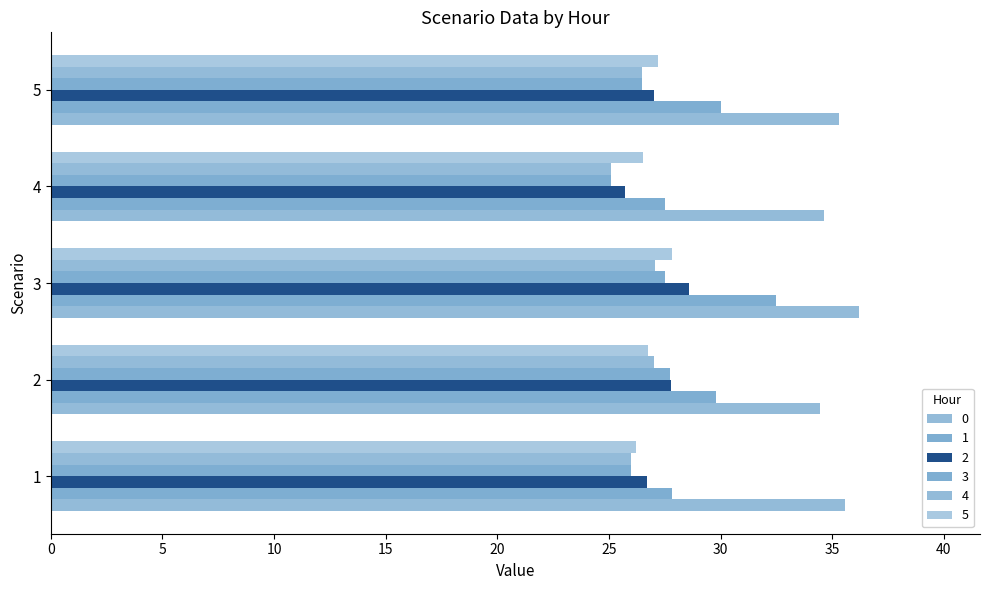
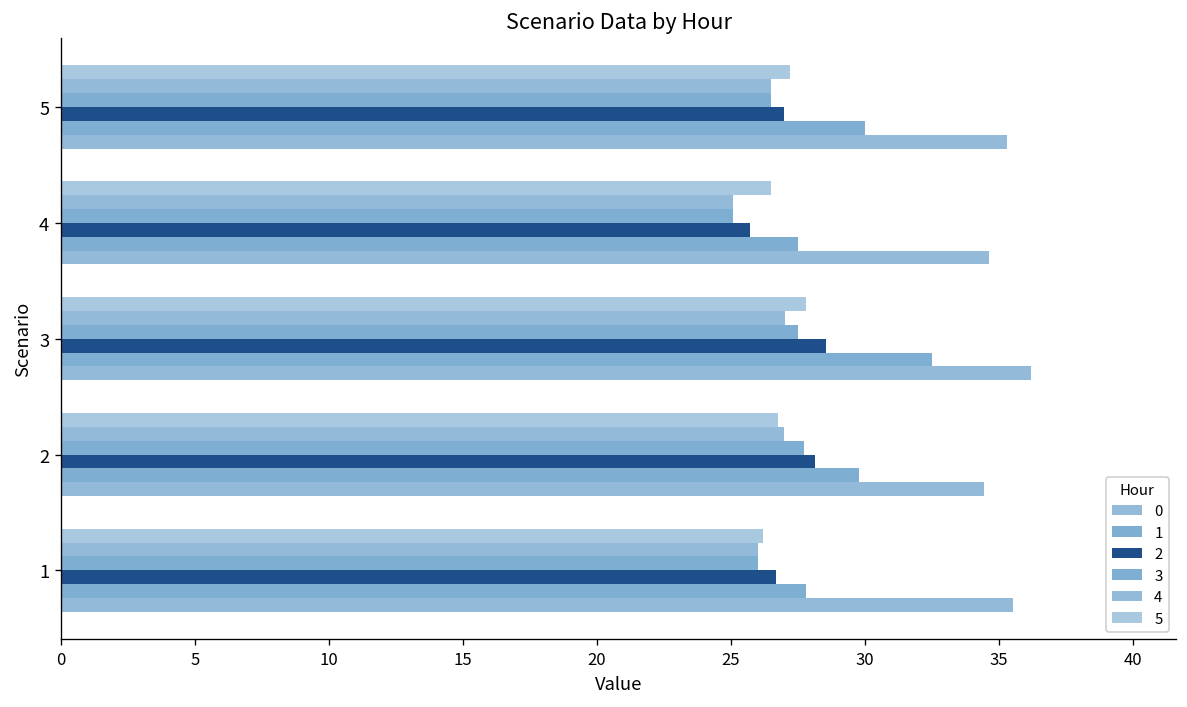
2, 2: 27.8 -> 28.2
